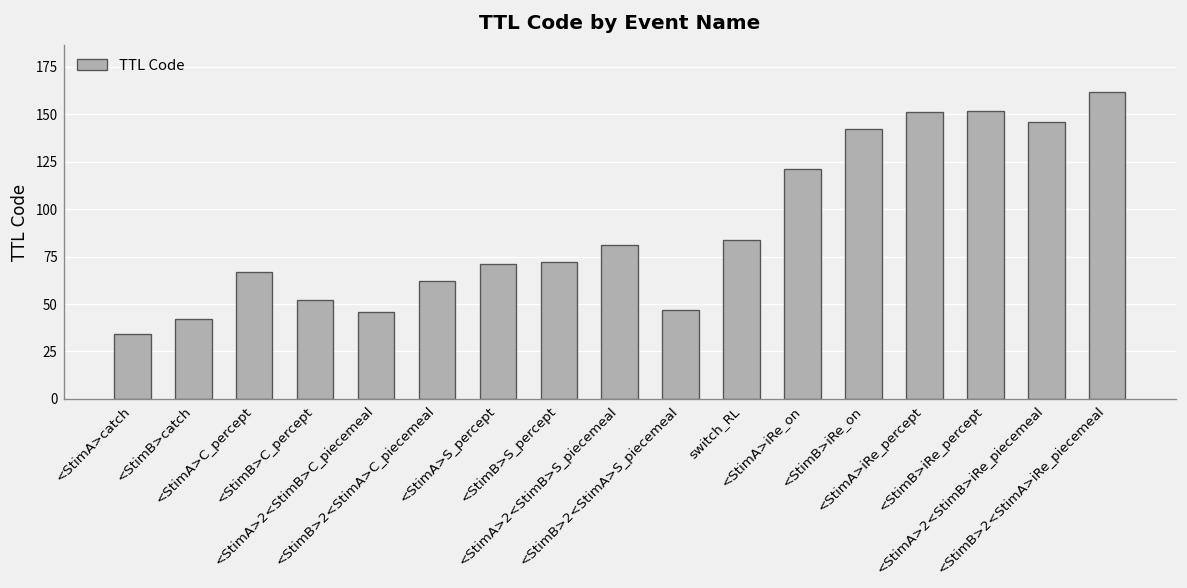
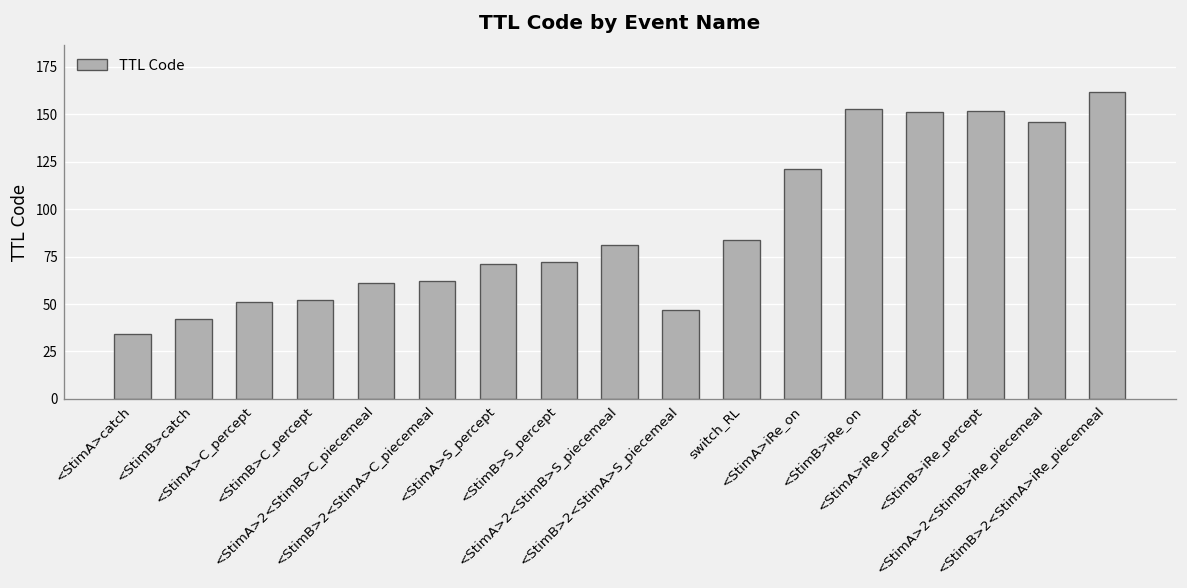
<StimA>C_percept: 67 -> 51
<StimA>2<StimB>C_piecemeal: 46 -> 61
<StimB>iRe_on: 142 -> 153
